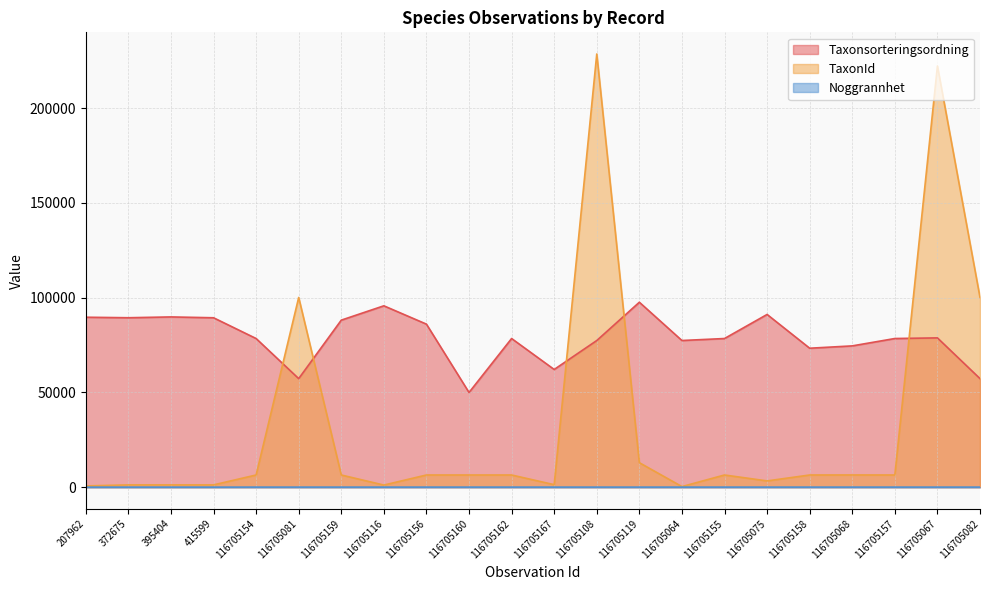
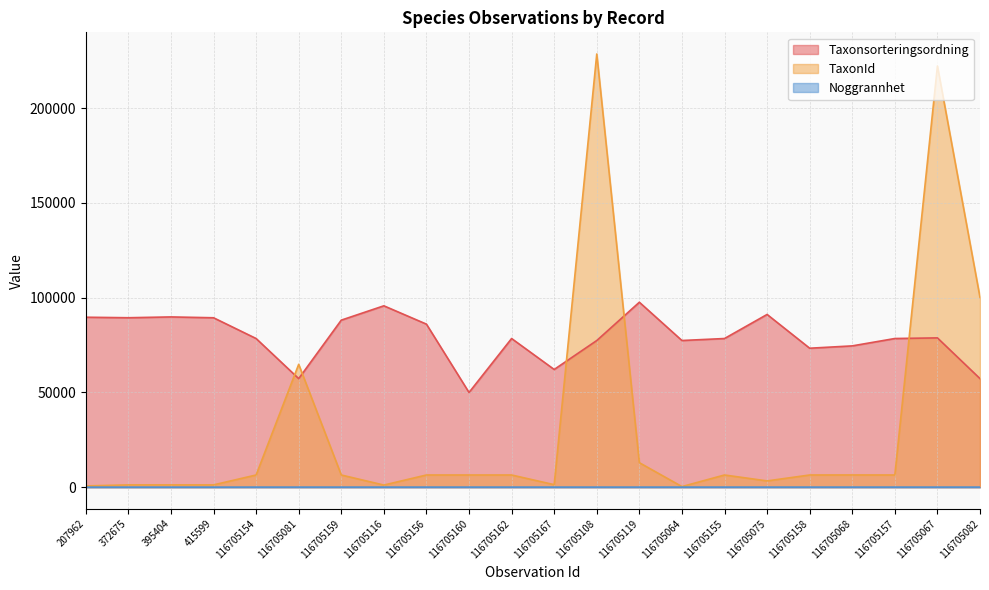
TaxonId, 116705081: 100000 -> 65000
